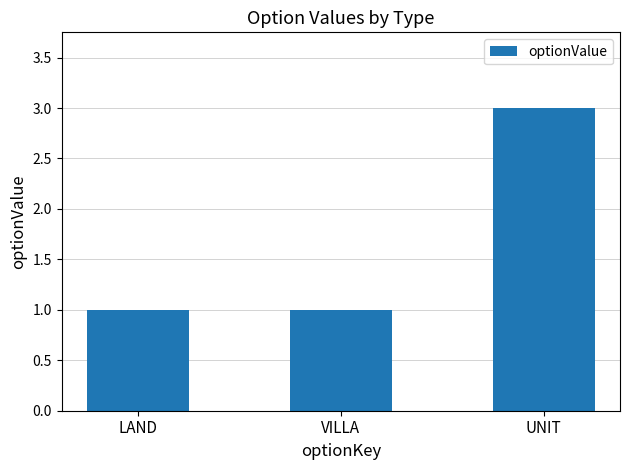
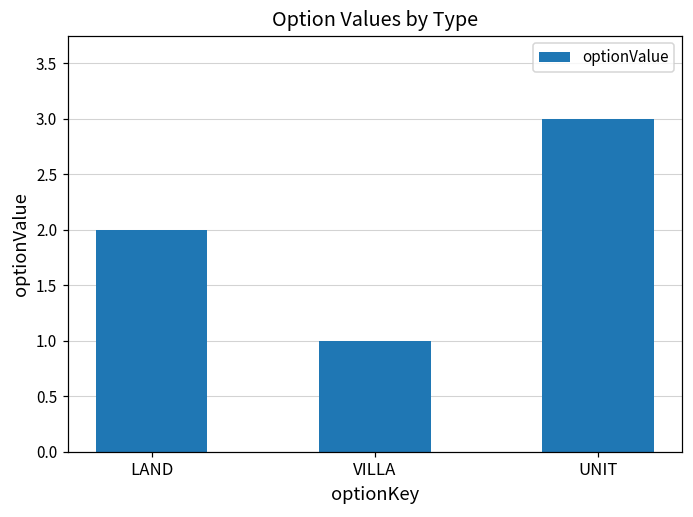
LAND: 1 -> 2
